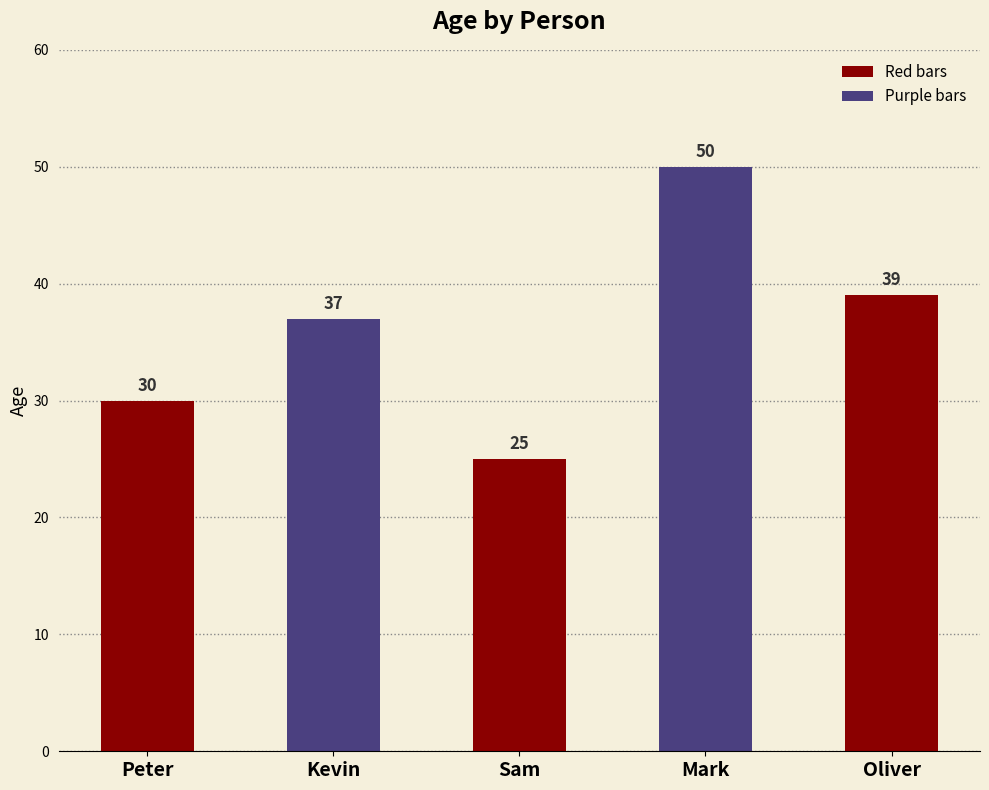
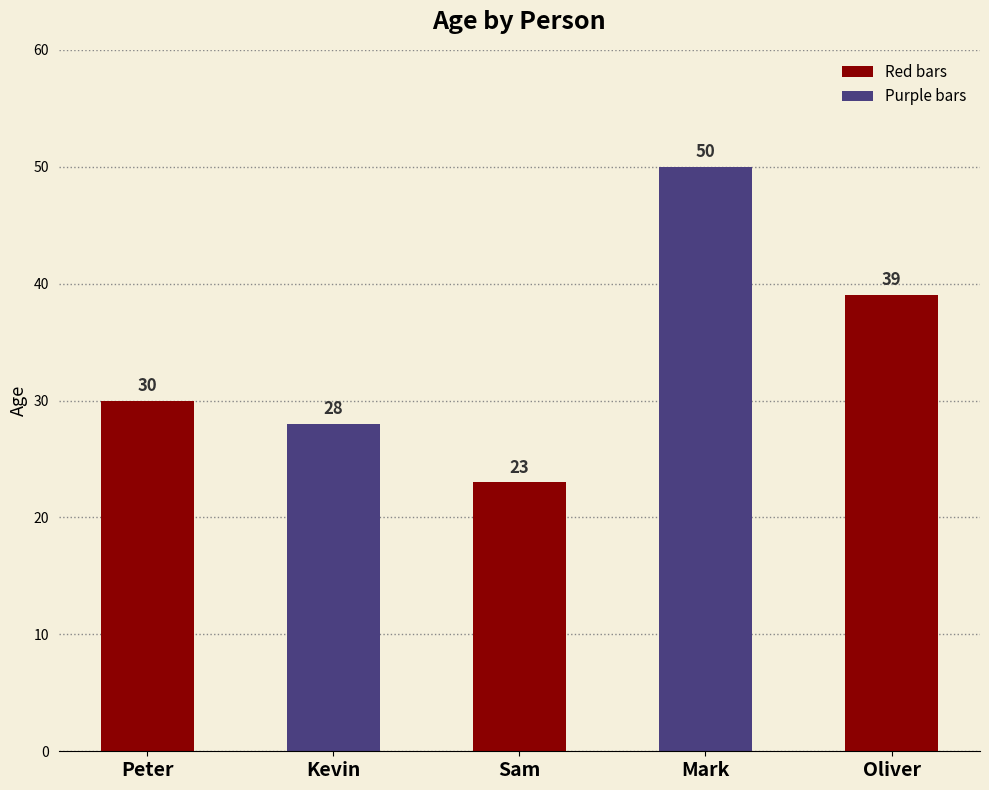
Kevin: 37 -> 28
Sam: 25 -> 23
